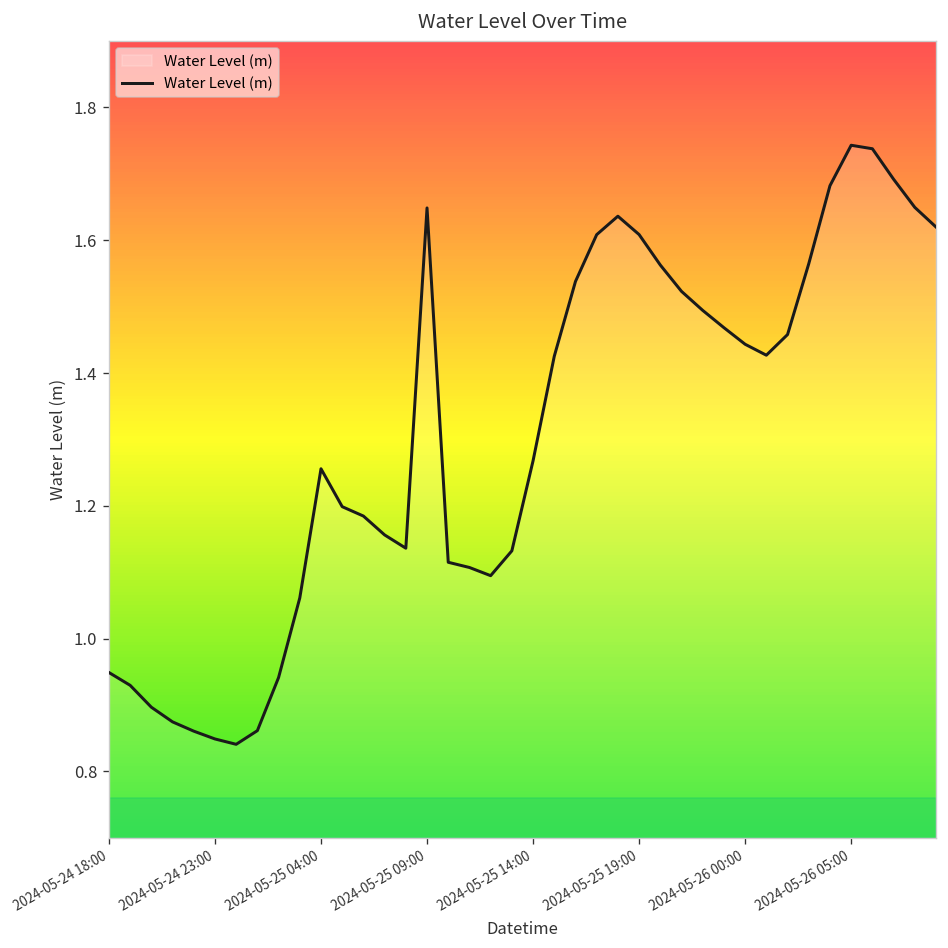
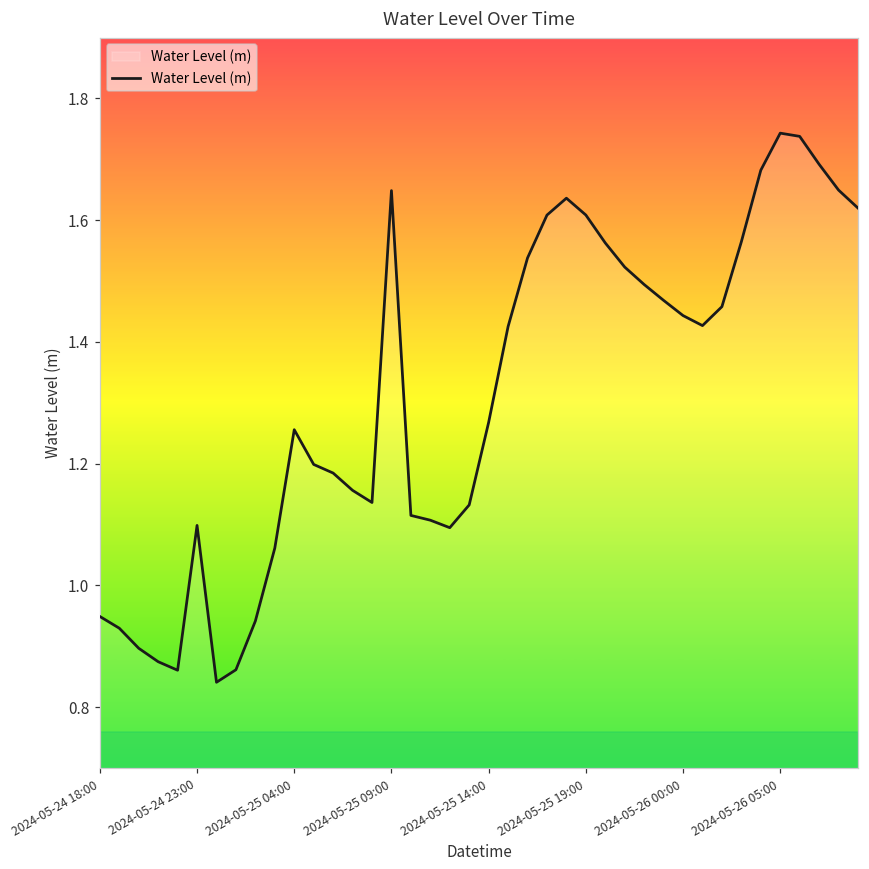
2024-05-24 23:00: 0.85 -> 1.10
